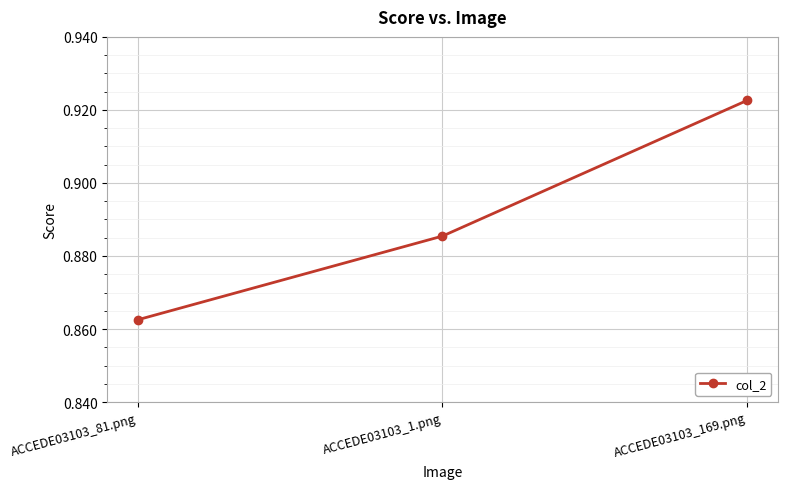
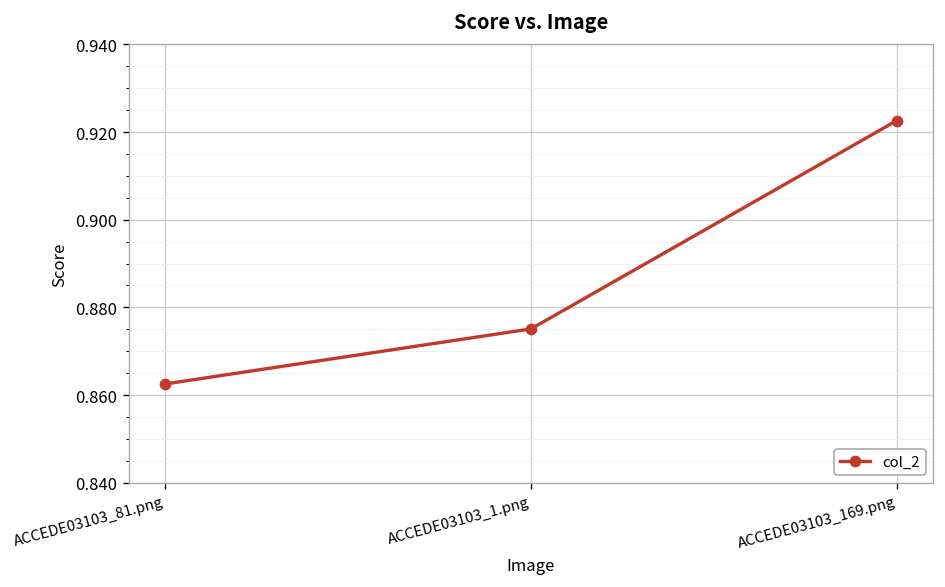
ACCEDE03103_1.png: 0.885 -> 0.875
